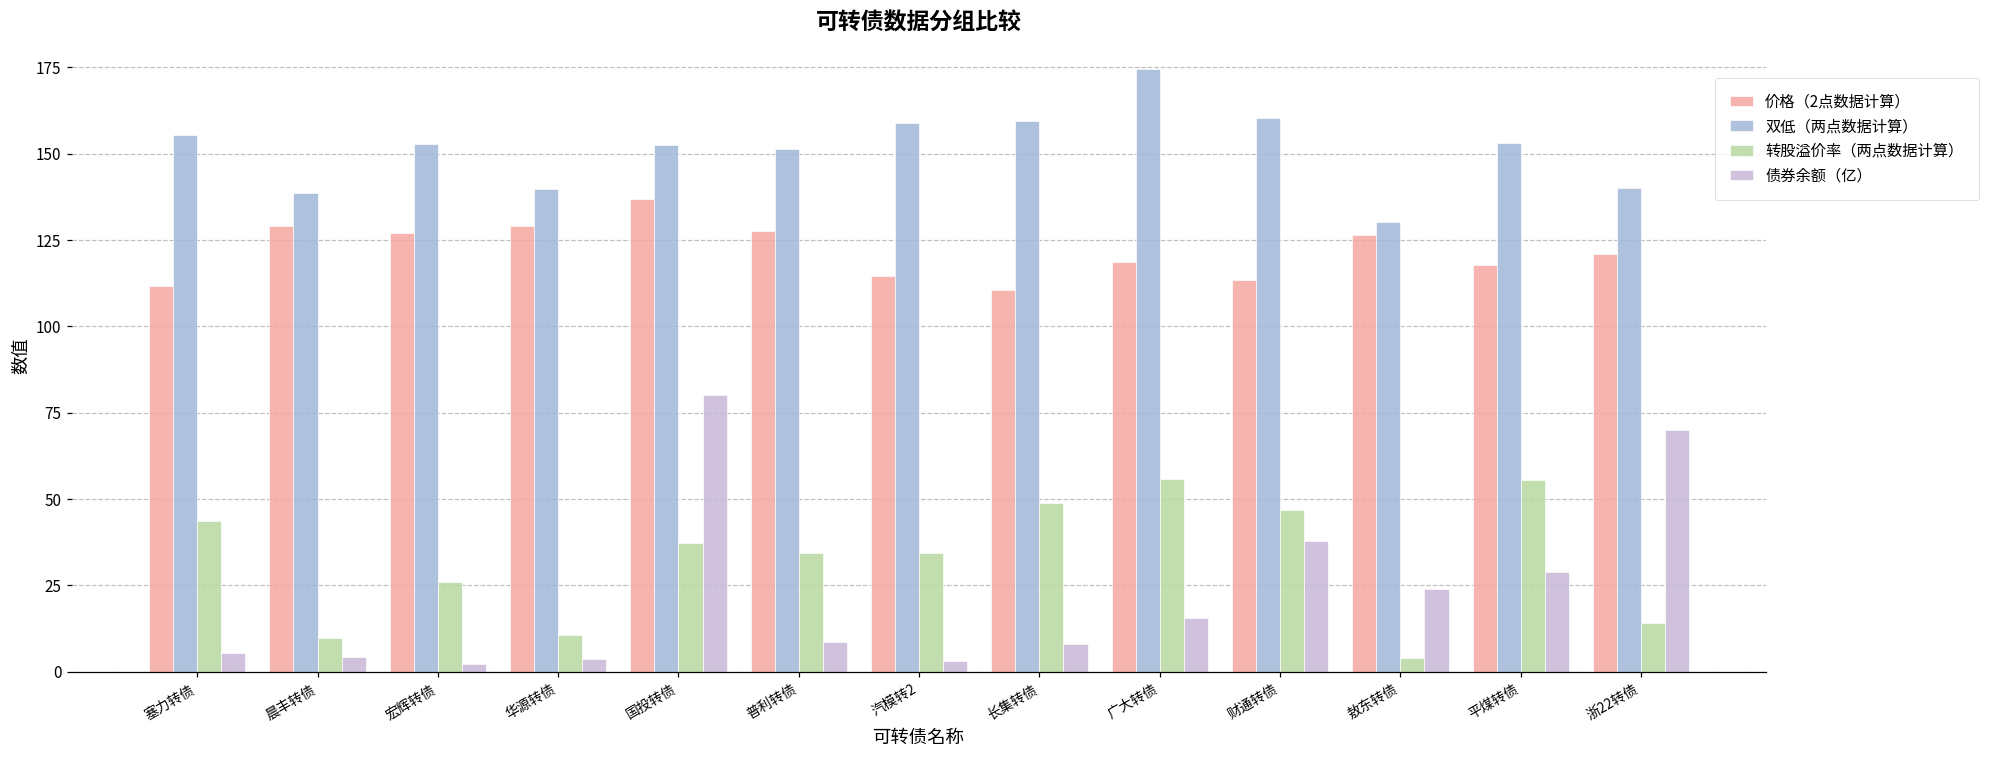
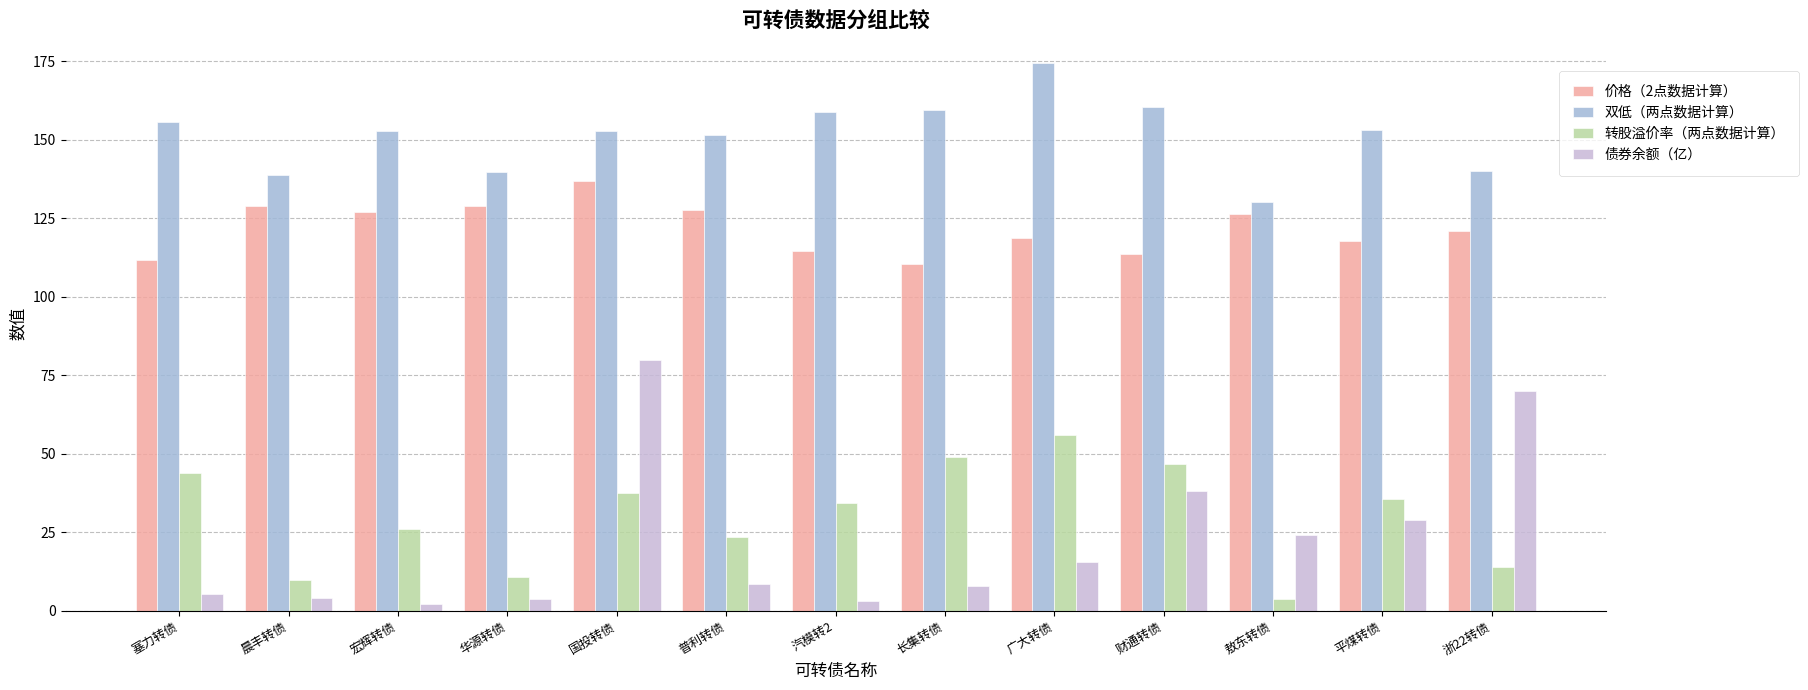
转股溢价率（两点数据计算）, 普利转债: 34 -> 24
转股溢价率（两点数据计算）, 平煤转债: 56 -> 35
